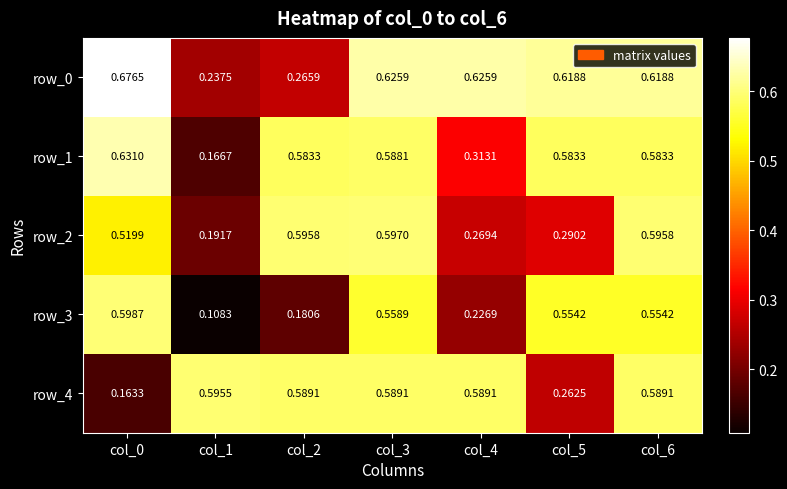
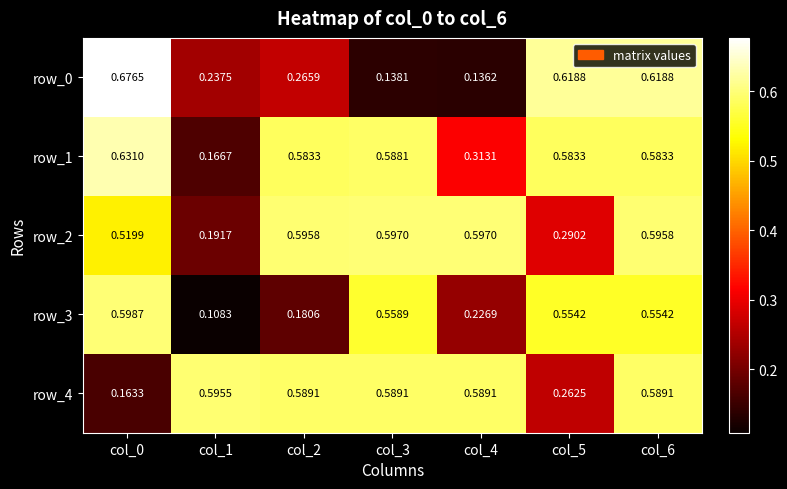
row_0, col_3: 0.6259 -> 0.1381
row_0, col_4: 0.6259 -> 0.1362
row_2, col_4: 0.2694 -> 0.5970
